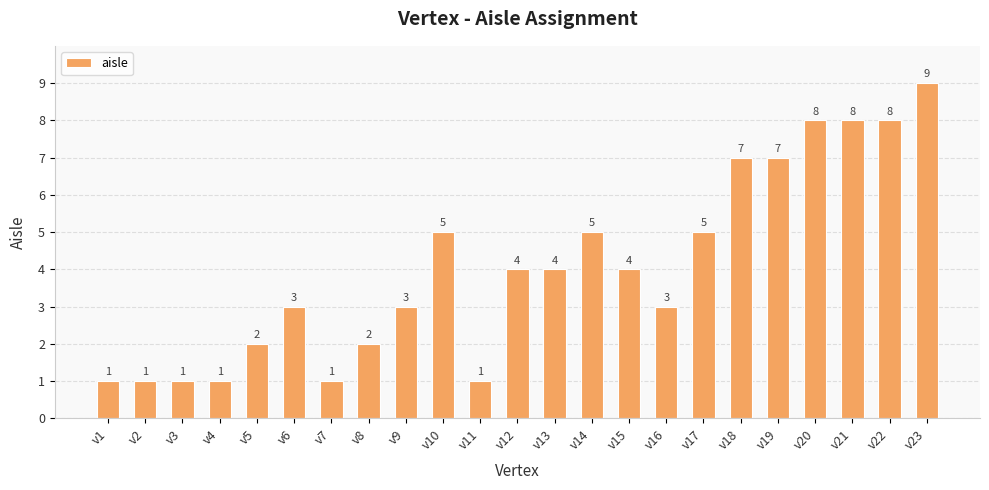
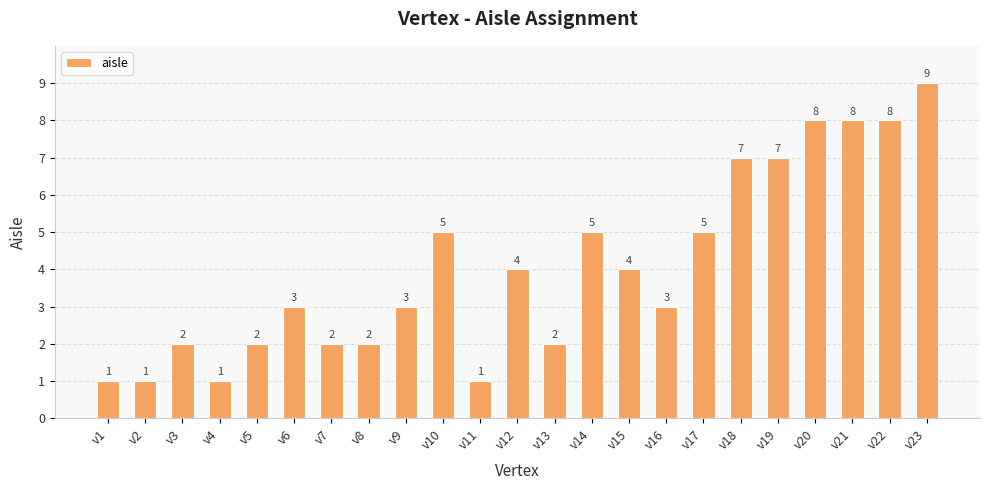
v3: 1 -> 2
v7: 1 -> 2
v13: 4 -> 2
